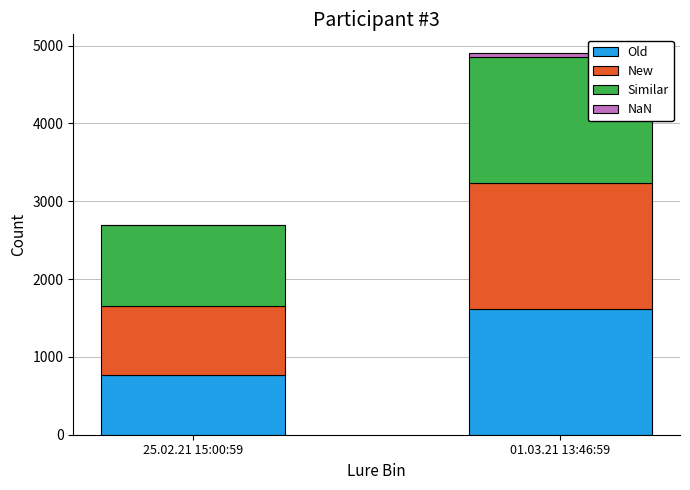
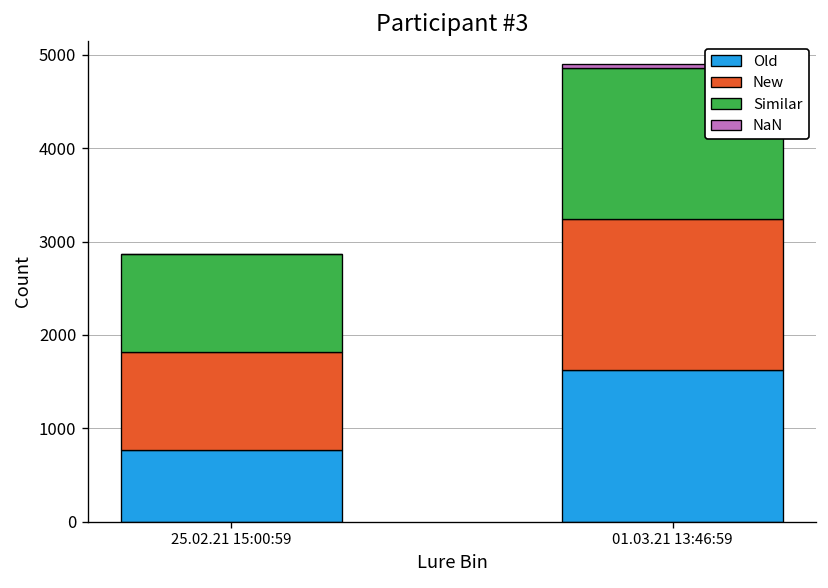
New, 25.02.21 15:00:59: 900 -> 1100
